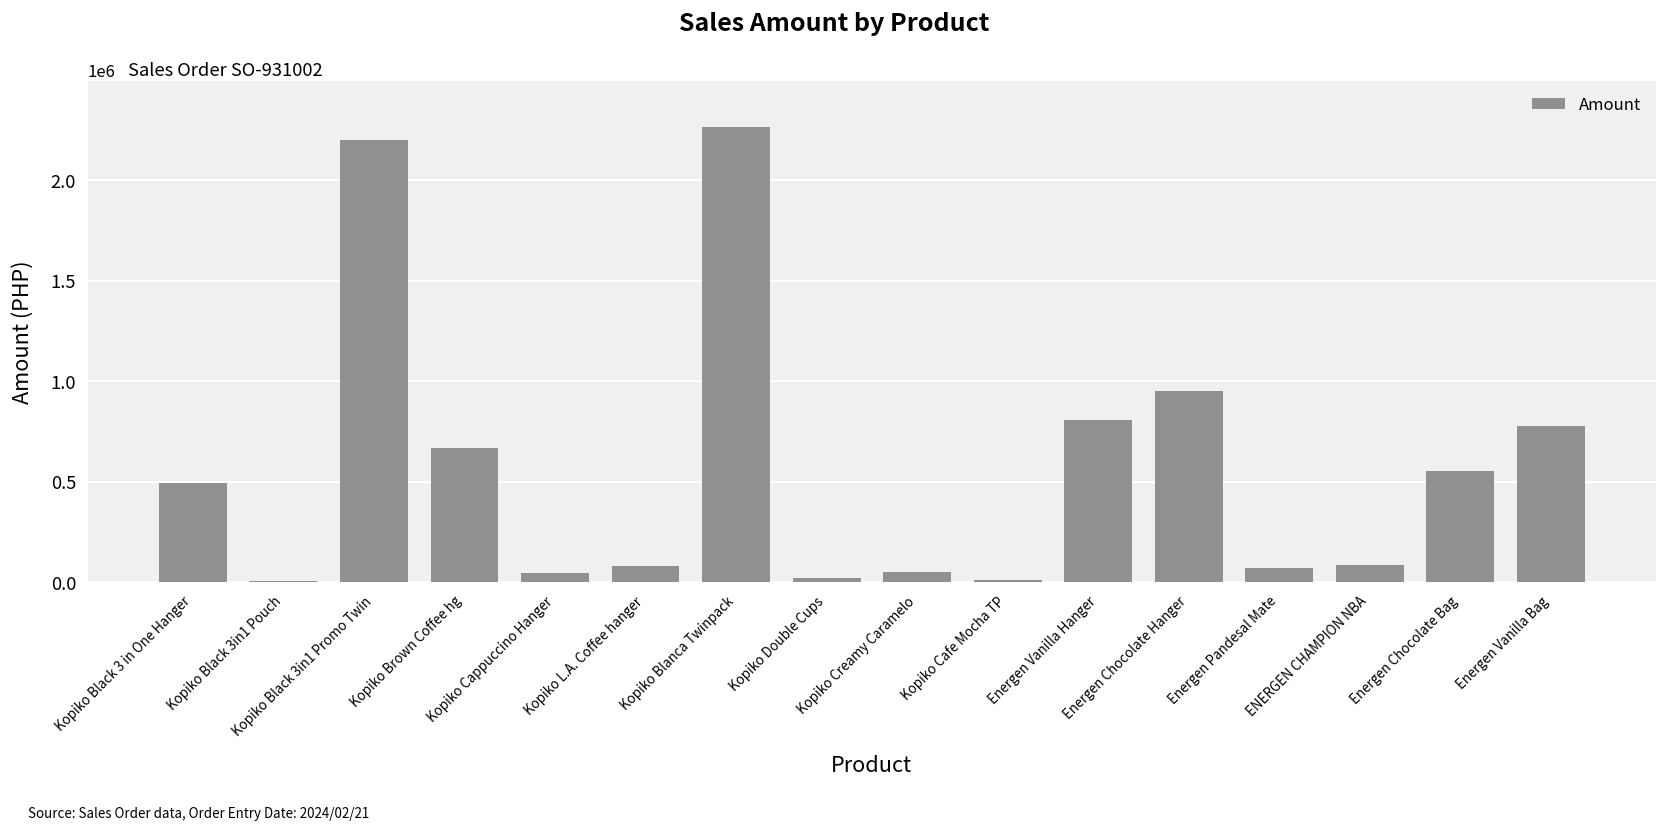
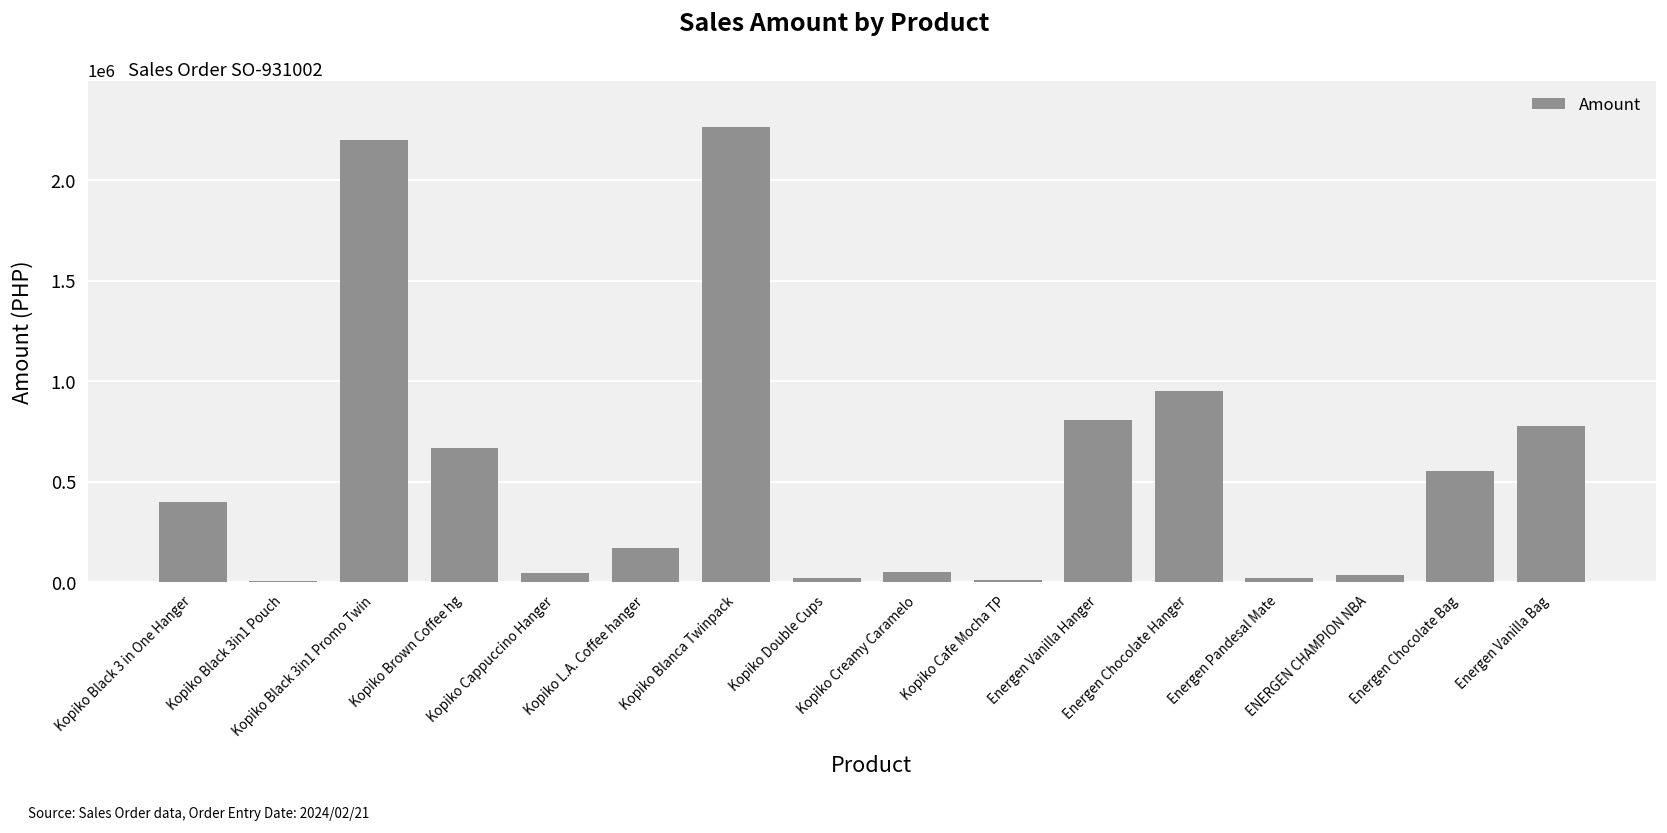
Kopiko Black 3 in One Hanger: 500000 -> 400000
Kopiko L.A. Coffee hanger: 80000 -> 170000
Energen Pandesal Mate: 70000 -> 20000
ENERGEN CHAMPION NBA: 90000 -> 40000
